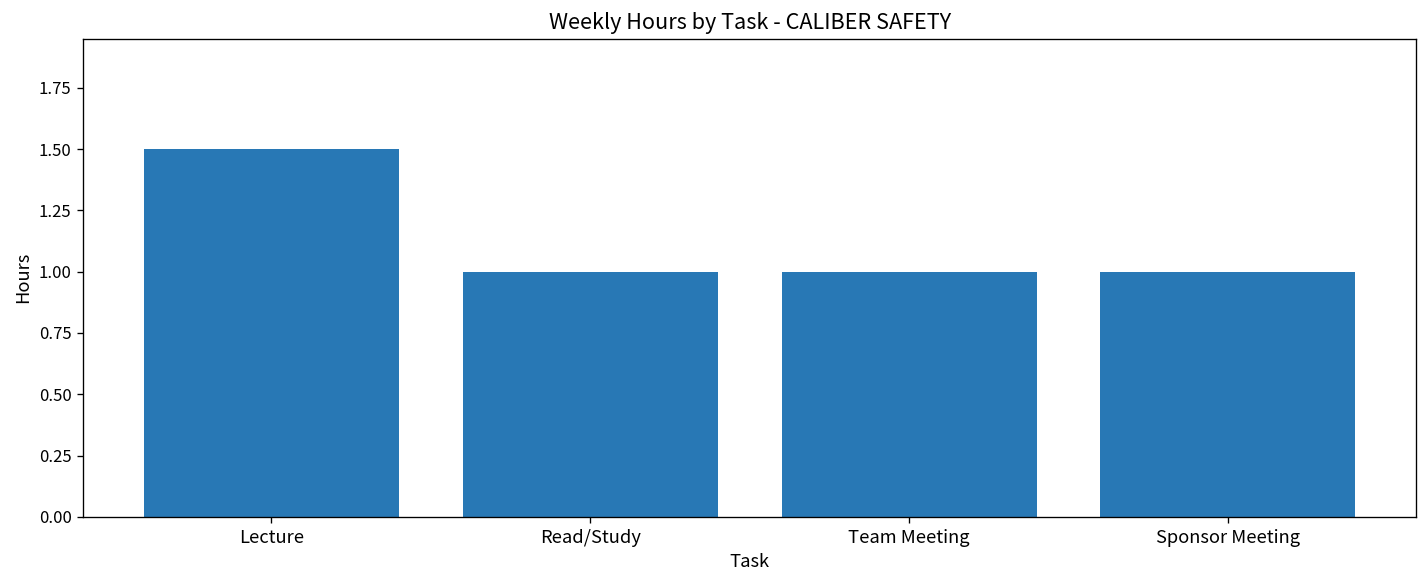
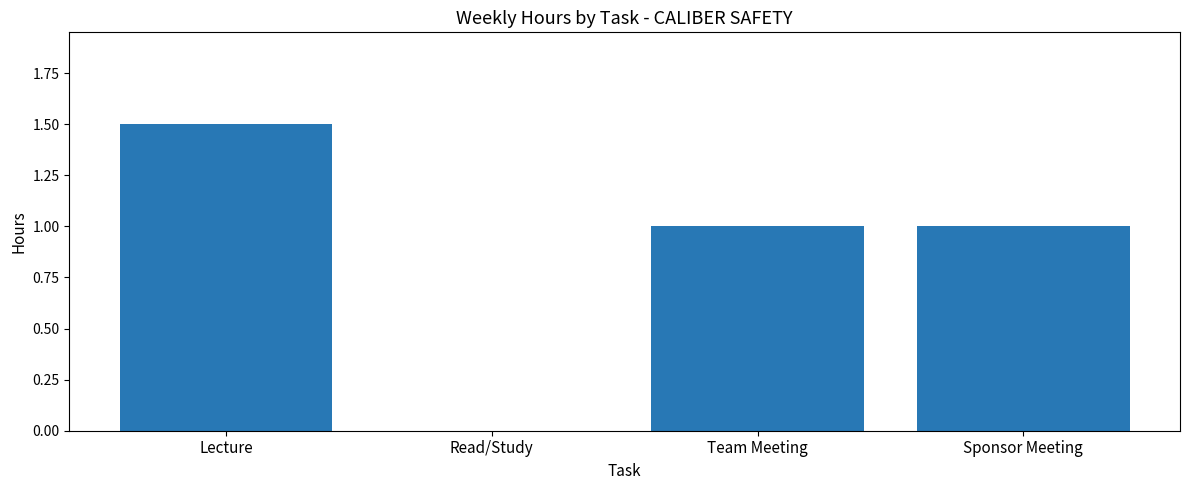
Read/Study: 1 -> 0
